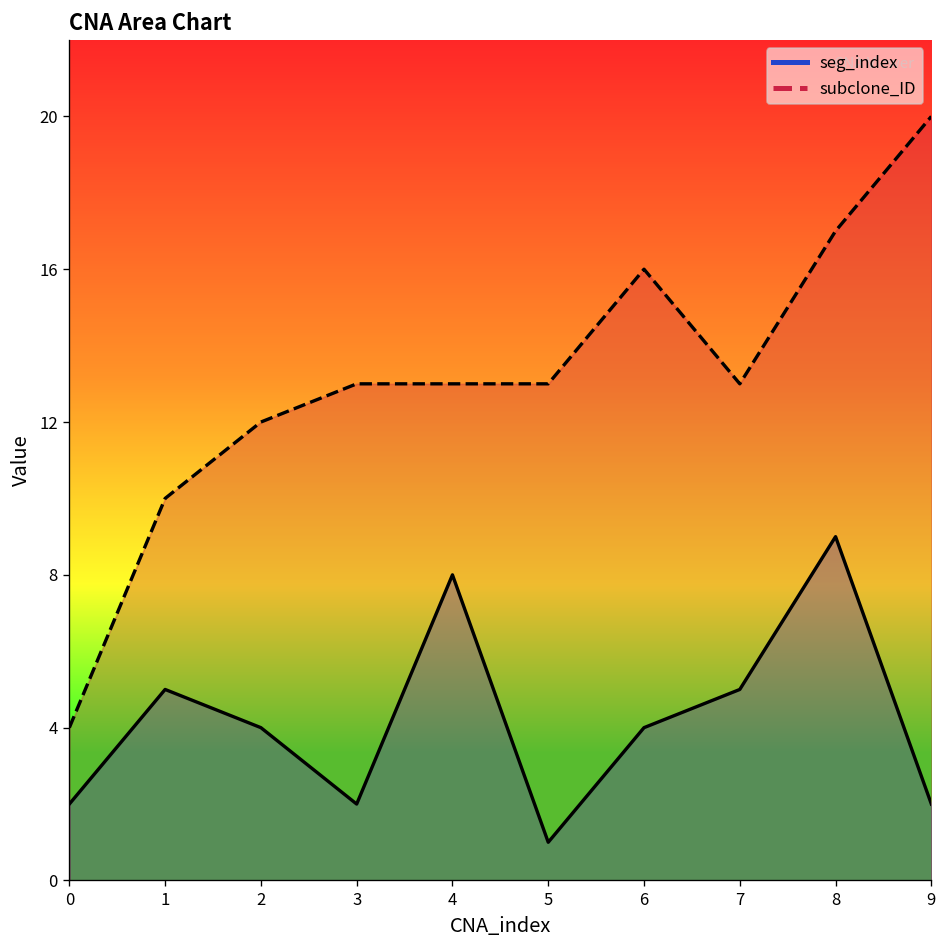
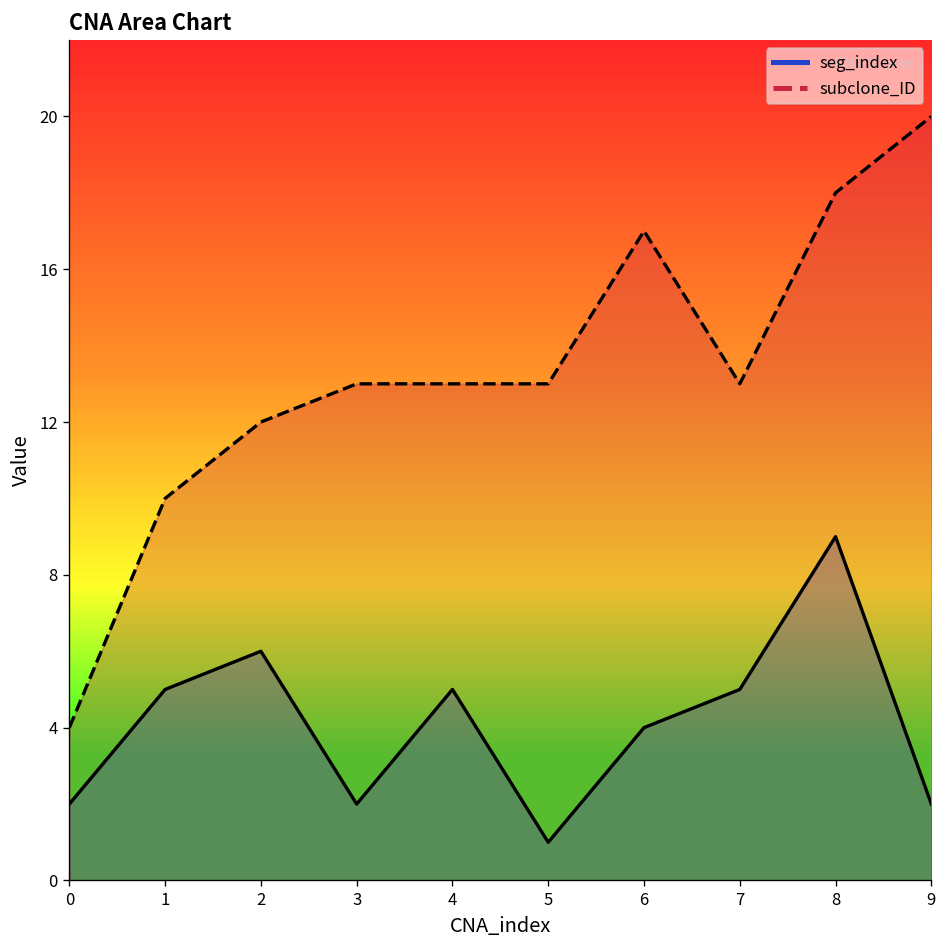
seg_index, 2: 4 -> 6
seg_index, 4: 8 -> 5
subclone_ID, 6: 16 -> 17
subclone_ID, 8: 17 -> 18
